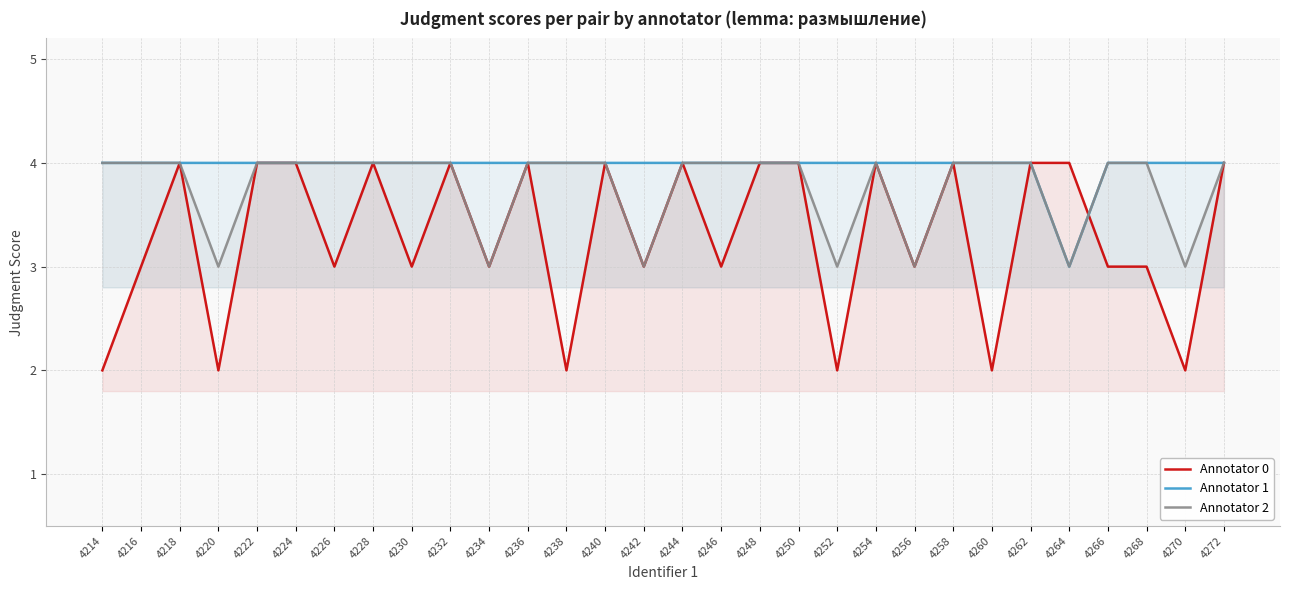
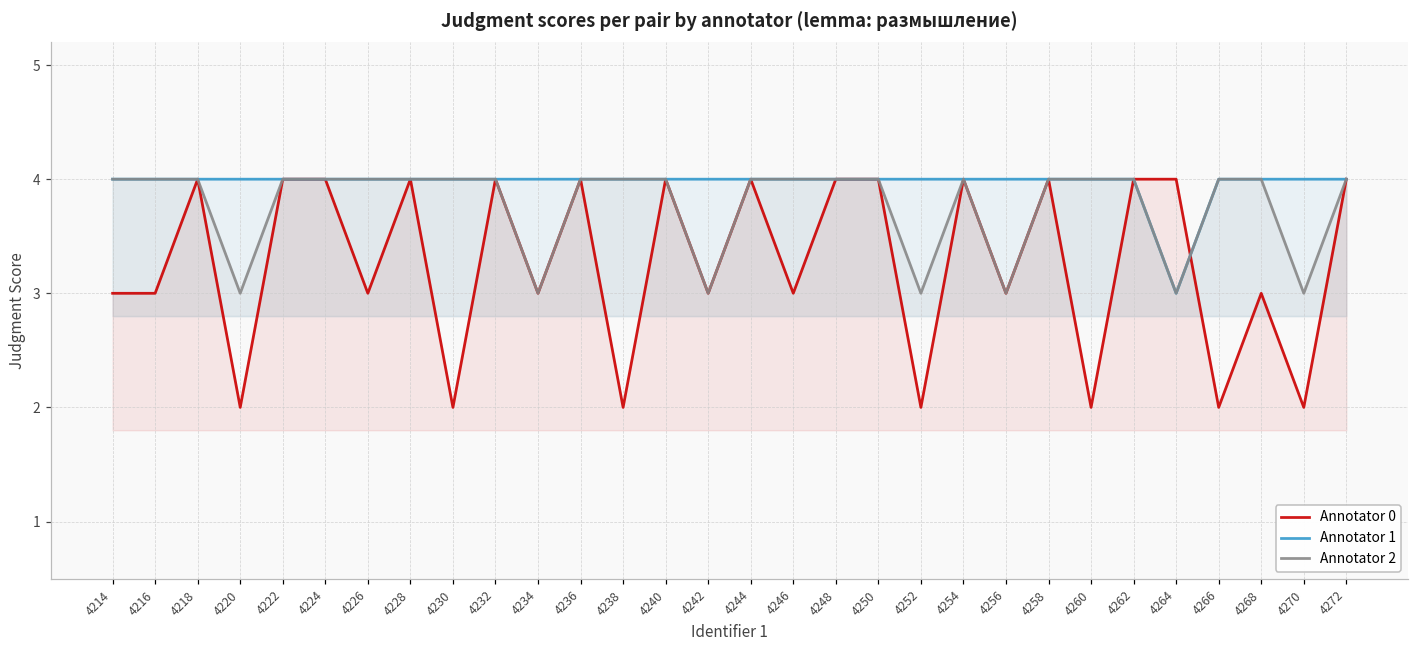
Annotator 0, 4214: 2 -> 3
Annotator 0, 4230: 3 -> 2
Annotator 0, 4266: 3 -> 2
